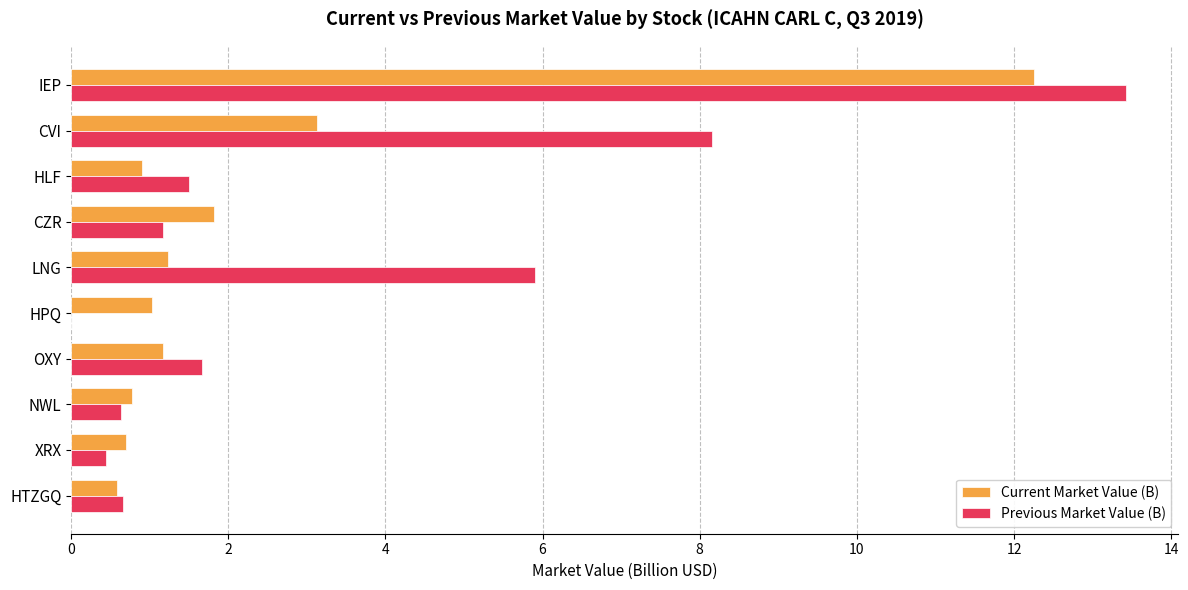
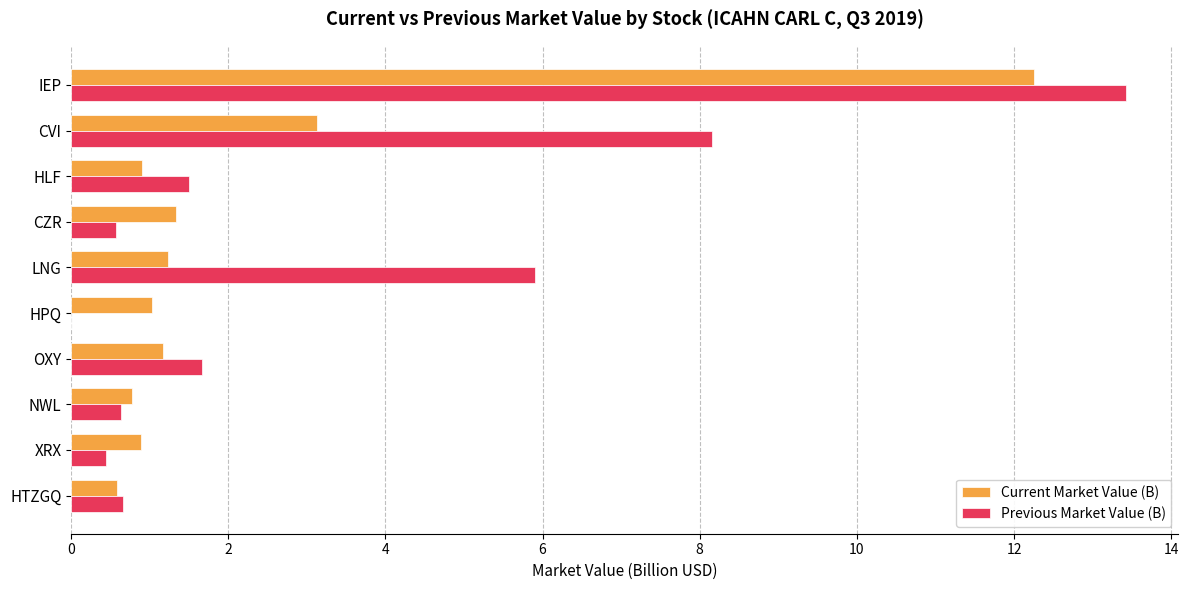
Current Market Value (B), CZR: 1.8 -> 1.3
Previous Market Value (B), CZR: 1.2 -> 0.6
Current Market Value (B), XRX: 0.7 -> 0.9
